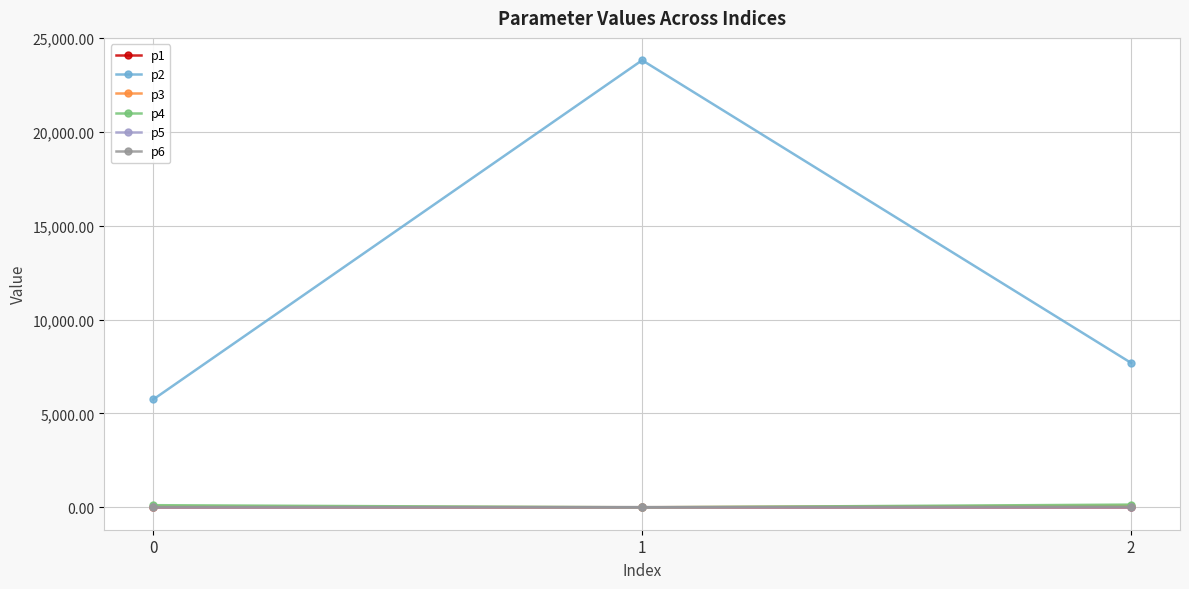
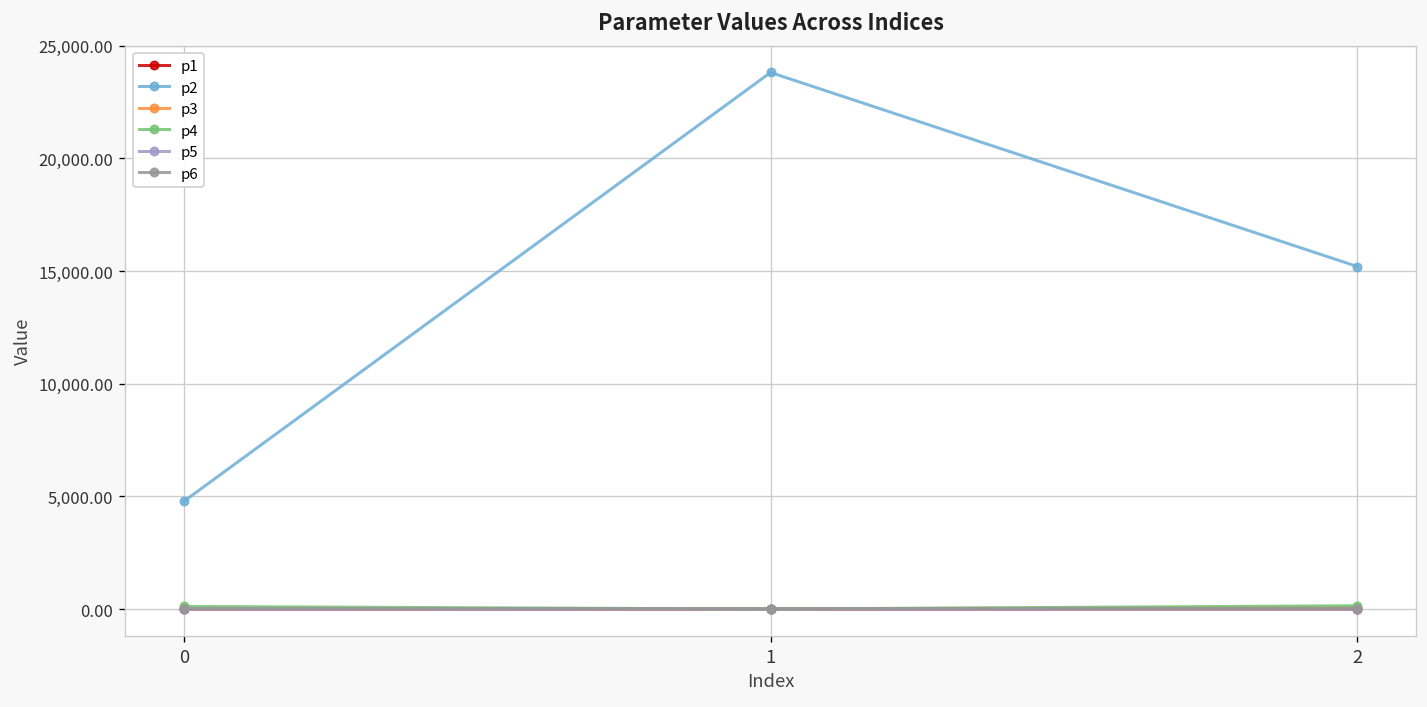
p2, 0: 5,700 -> 4,800
p2, 2: 7,700 -> 15,200
